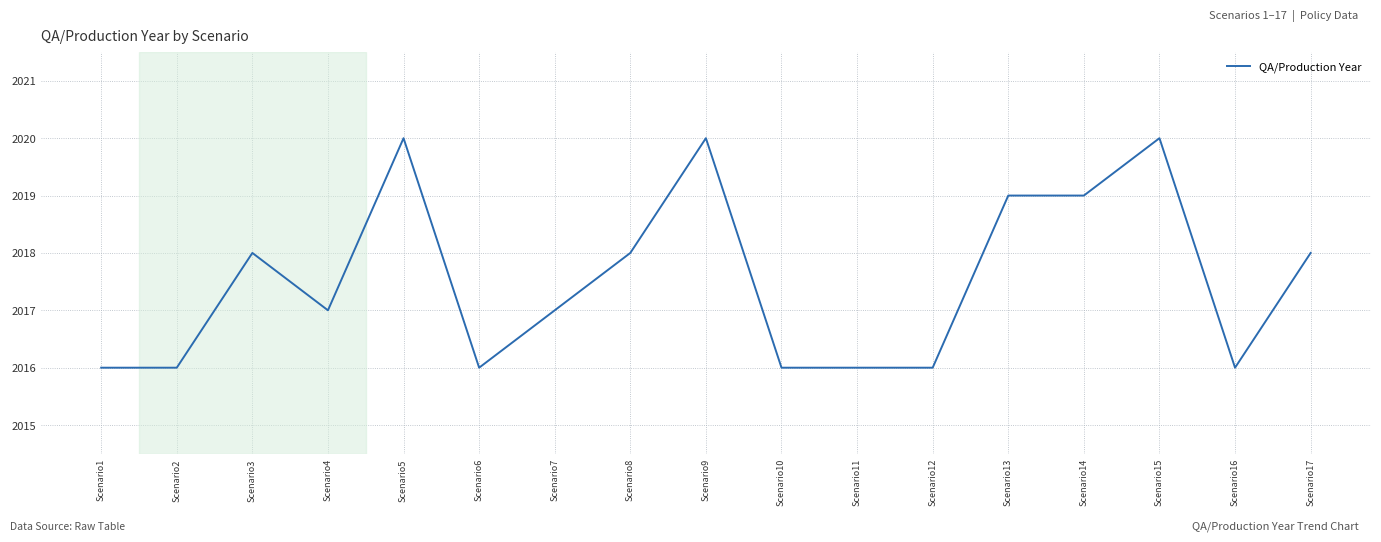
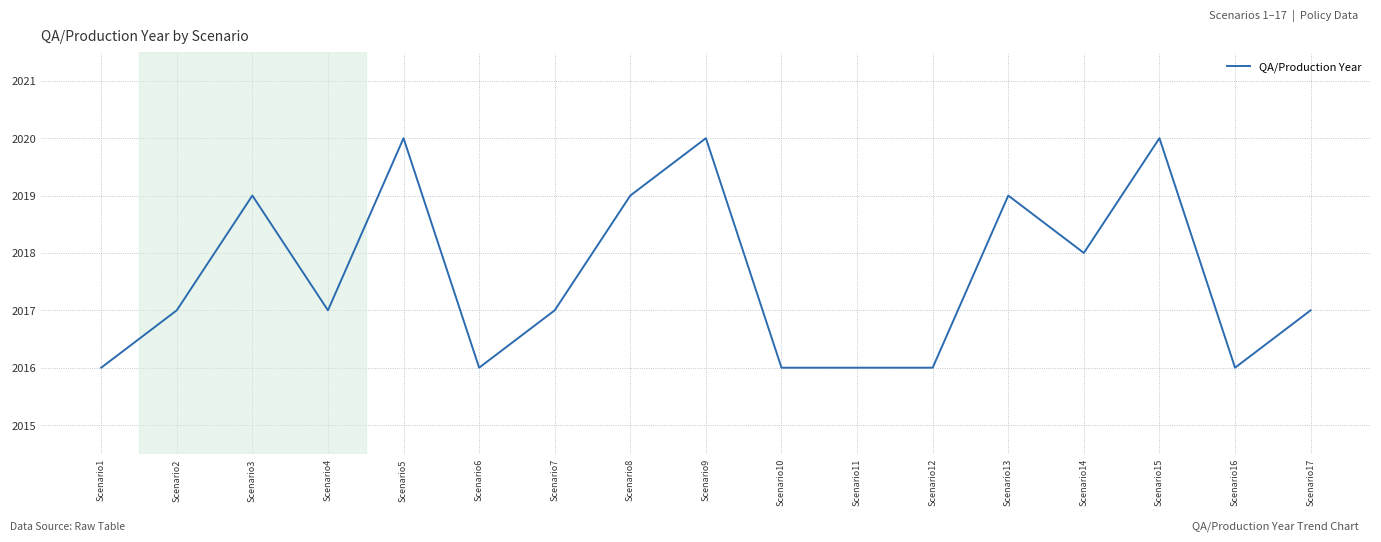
Scenario2: 2016 -> 2017
Scenario3: 2018 -> 2019
Scenario8: 2018 -> 2019
Scenario14: 2019 -> 2018
Scenario17: 2018 -> 2017
